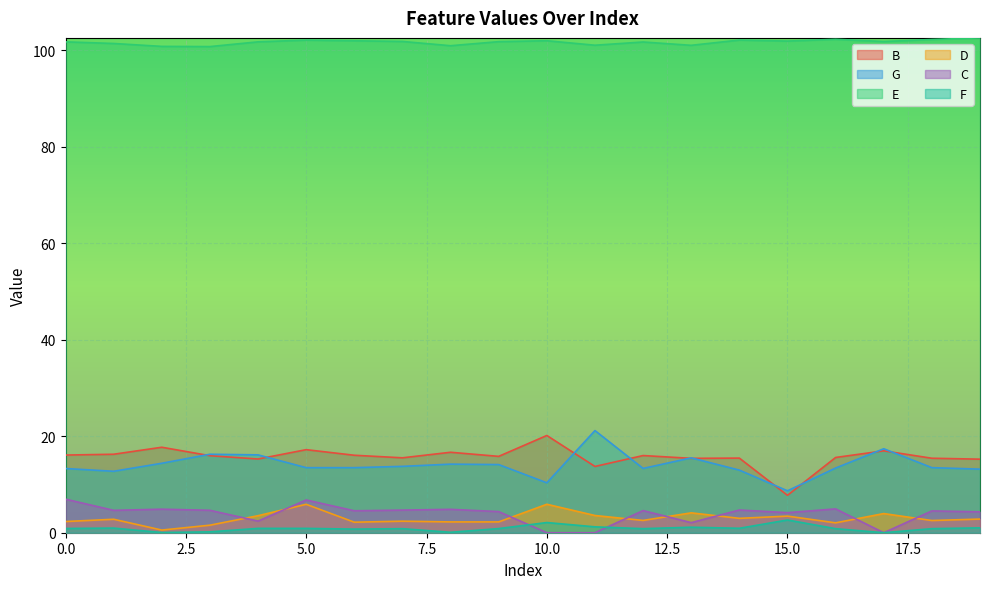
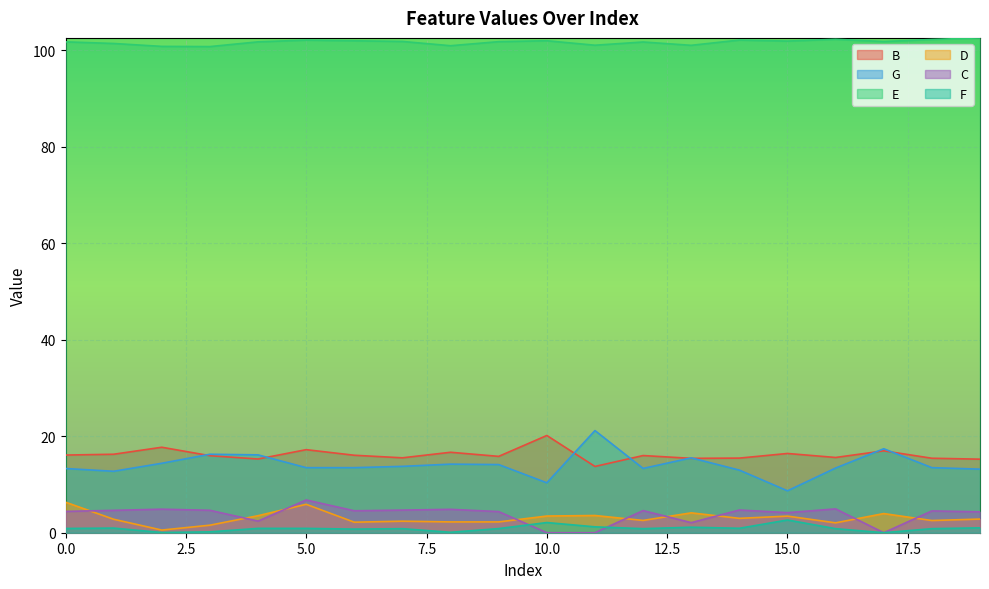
D, 0.0: 2 -> 6
C, 0.0: 7 -> 4
D, 10.0: 6 -> 3
B, 15.0: 8 -> 16
